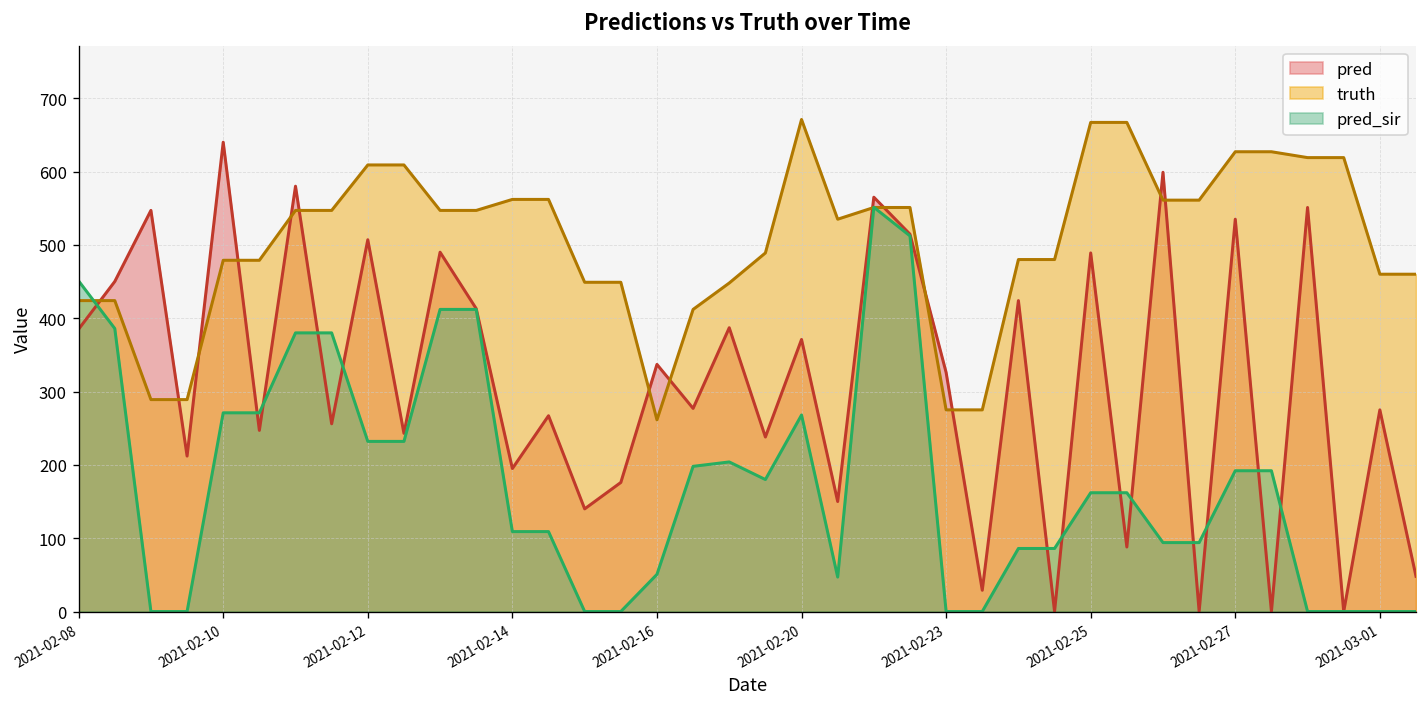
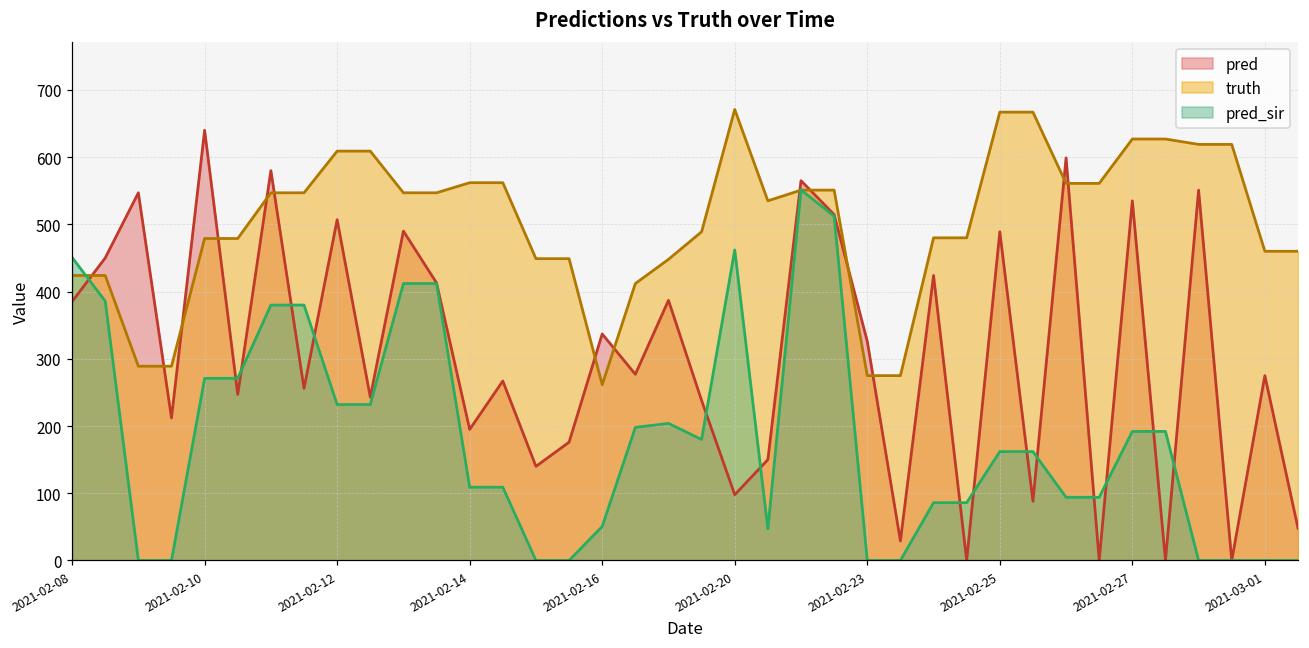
pred, 2021-02-20: 370 -> 100
pred_sir, 2021-02-20: 270 -> 460
